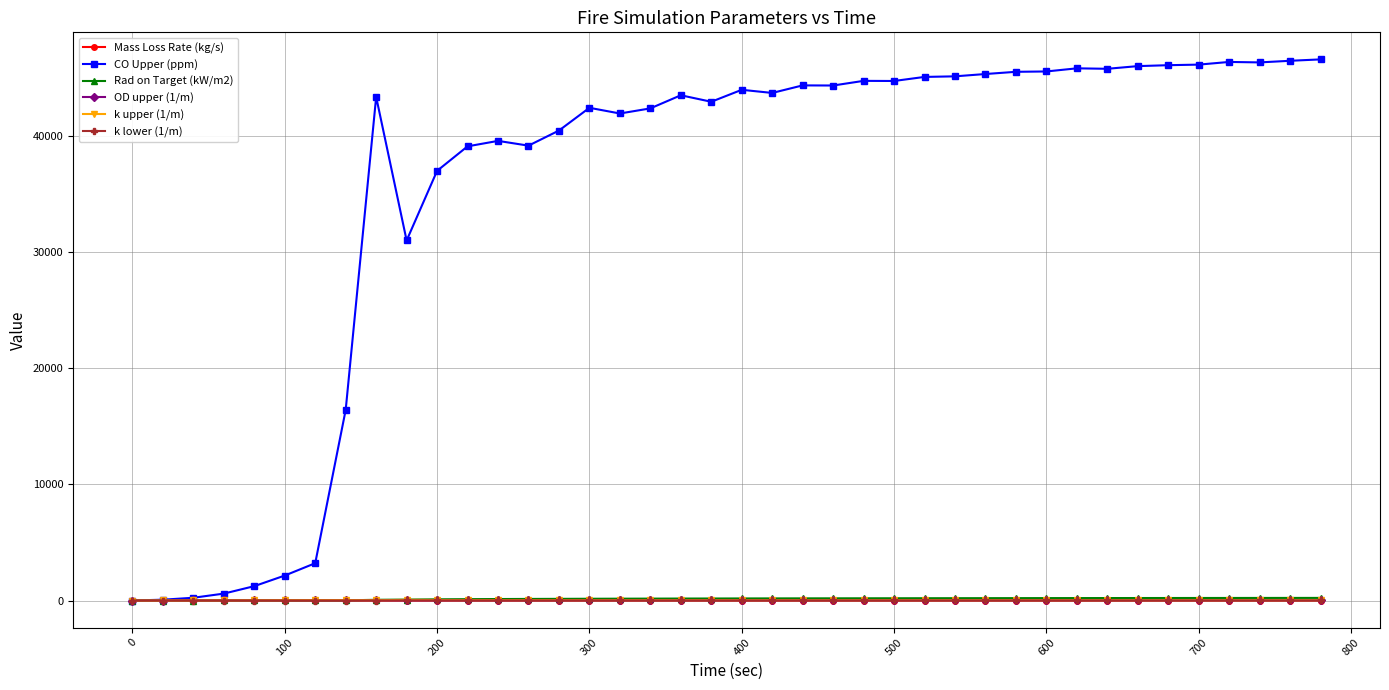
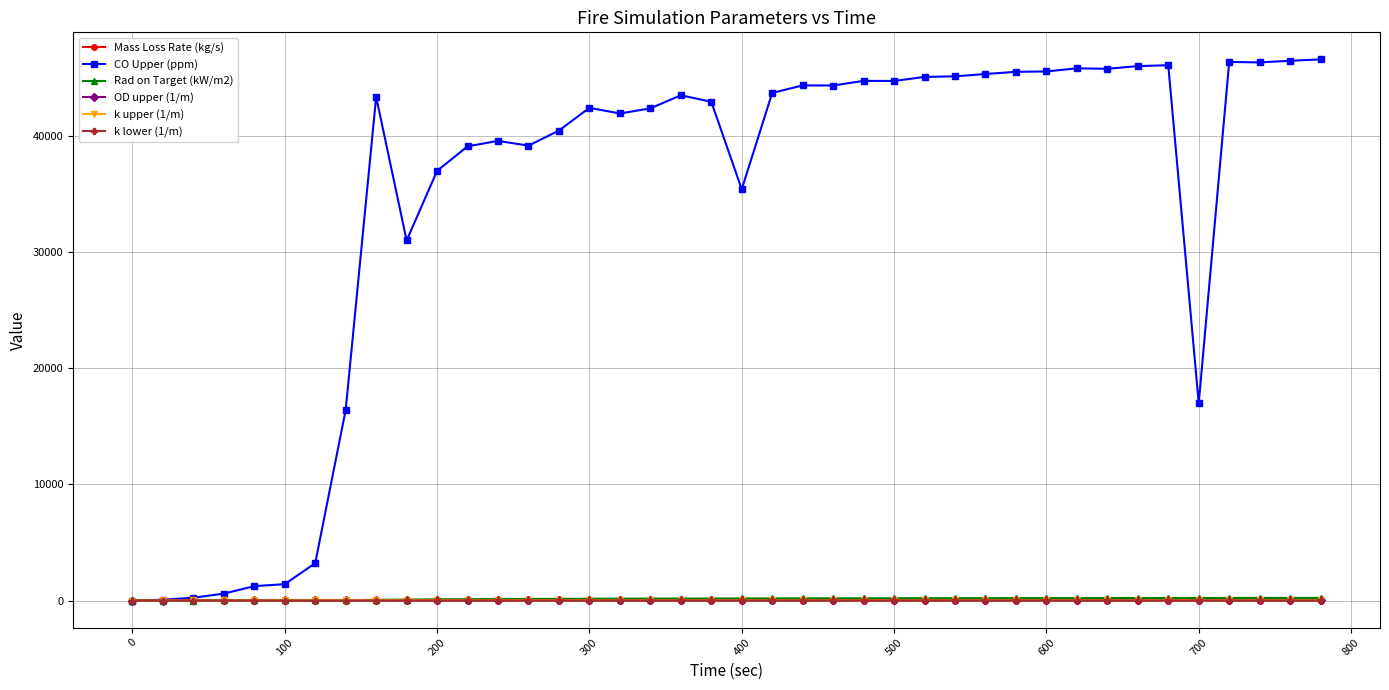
CO Upper (ppm), 100: 2200 -> 1400
CO Upper (ppm), 400: 44000 -> 35400
CO Upper (ppm), 700: 46200 -> 17000
